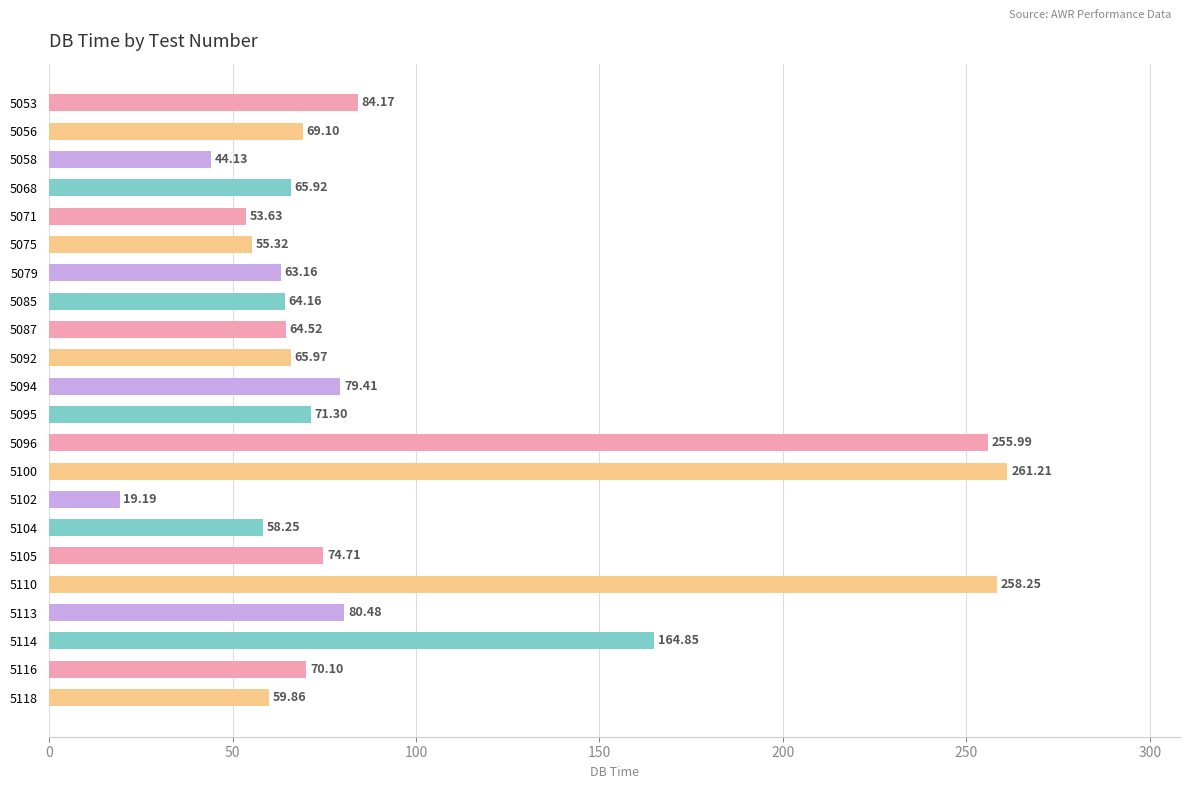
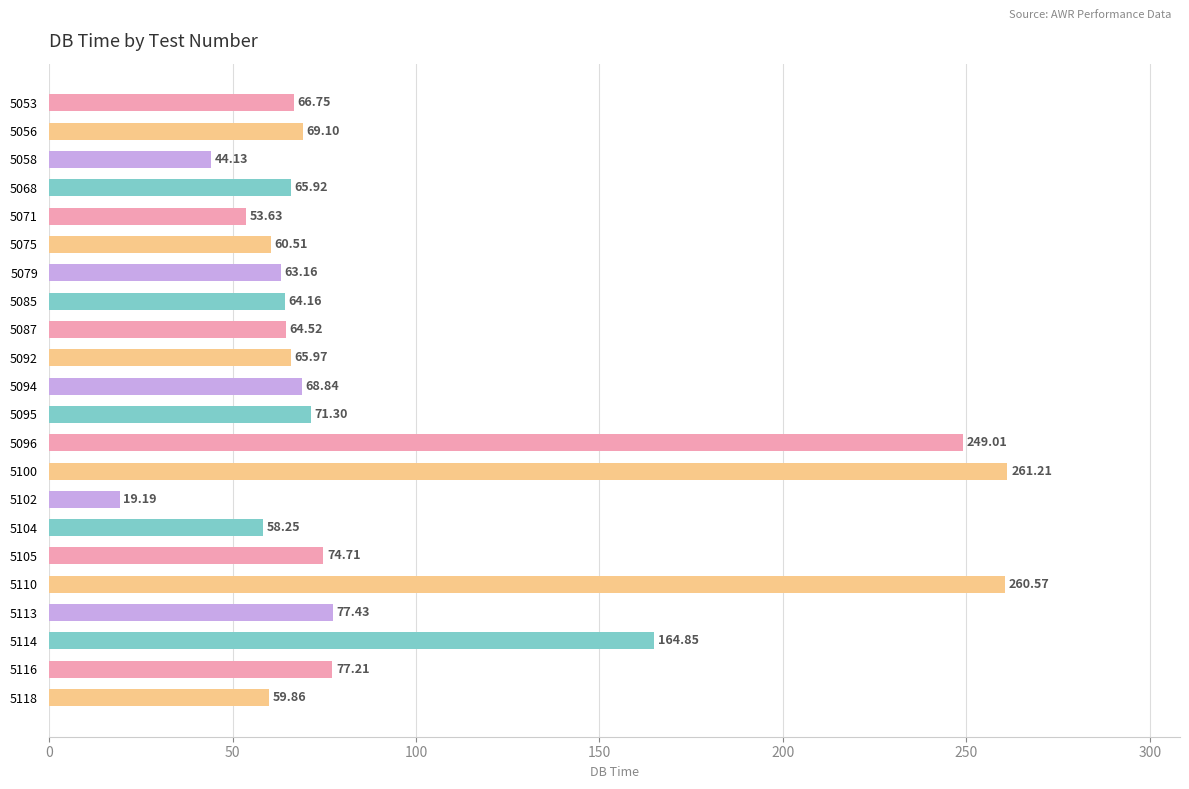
5053: 84.17 -> 66.75
5075: 55.32 -> 60.51
5094: 79.41 -> 68.84
5096: 255.99 -> 249.01
5110: 258.25 -> 260.57
5113: 80.48 -> 77.43
5116: 70.10 -> 77.21
